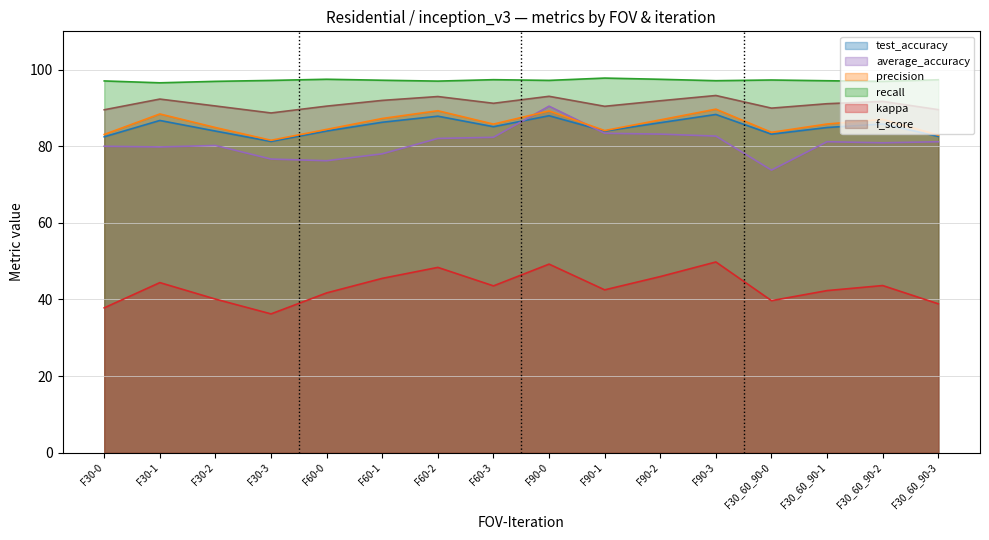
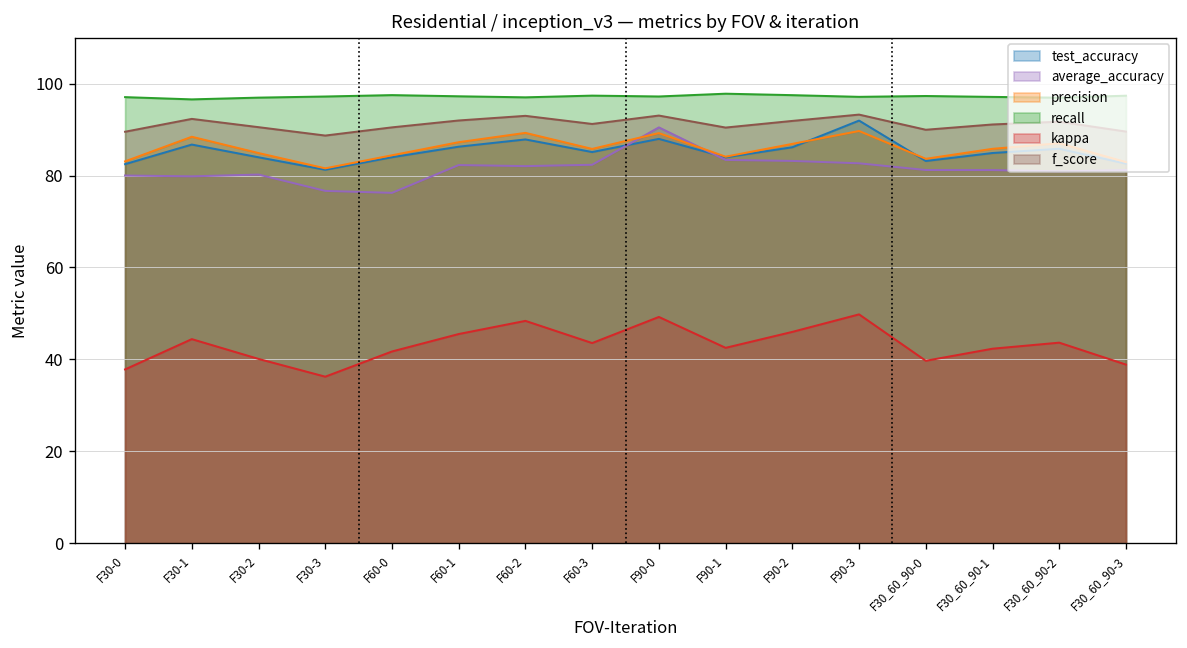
average_accuracy, F60-1: 78 -> 82
test_accuracy, F90-3: 88 -> 92
average_accuracy, F30_60_90-0: 74 -> 81
